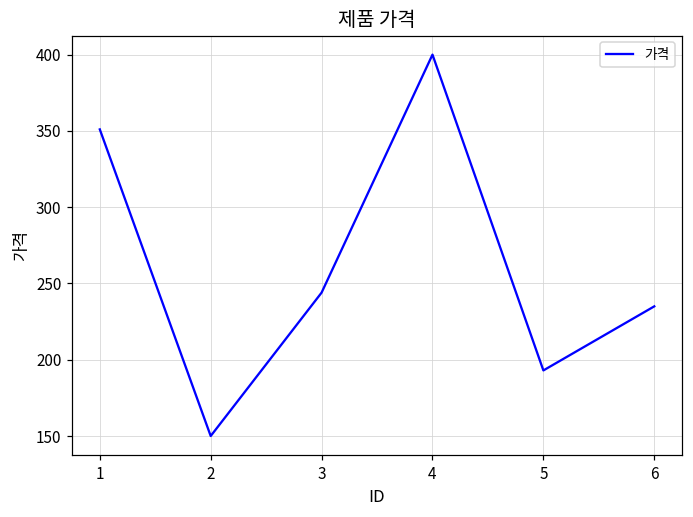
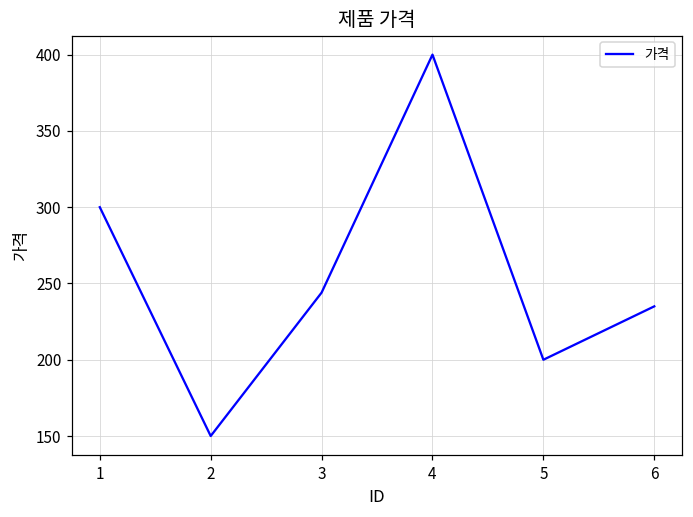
1: 351 -> 300
5: 193 -> 200
